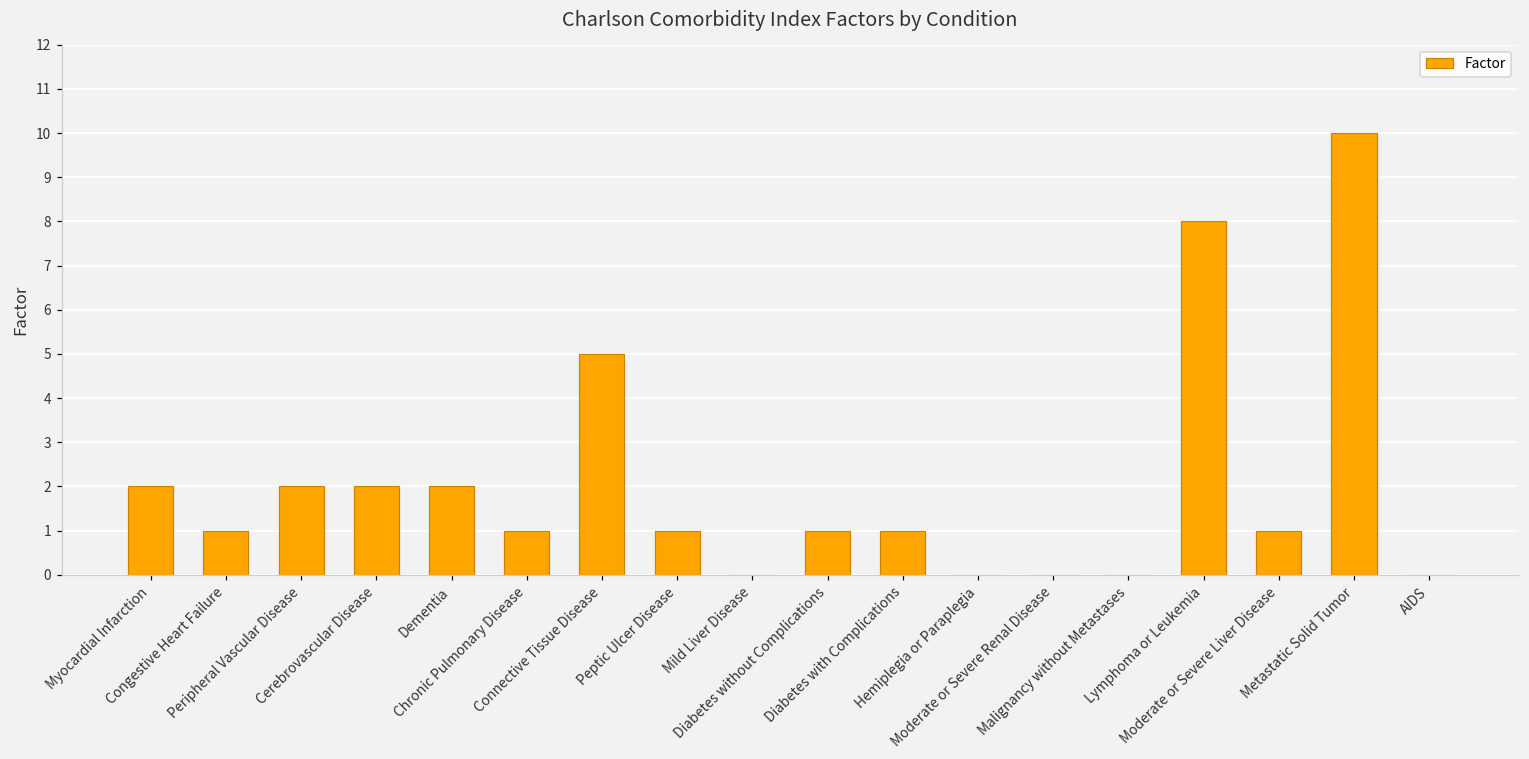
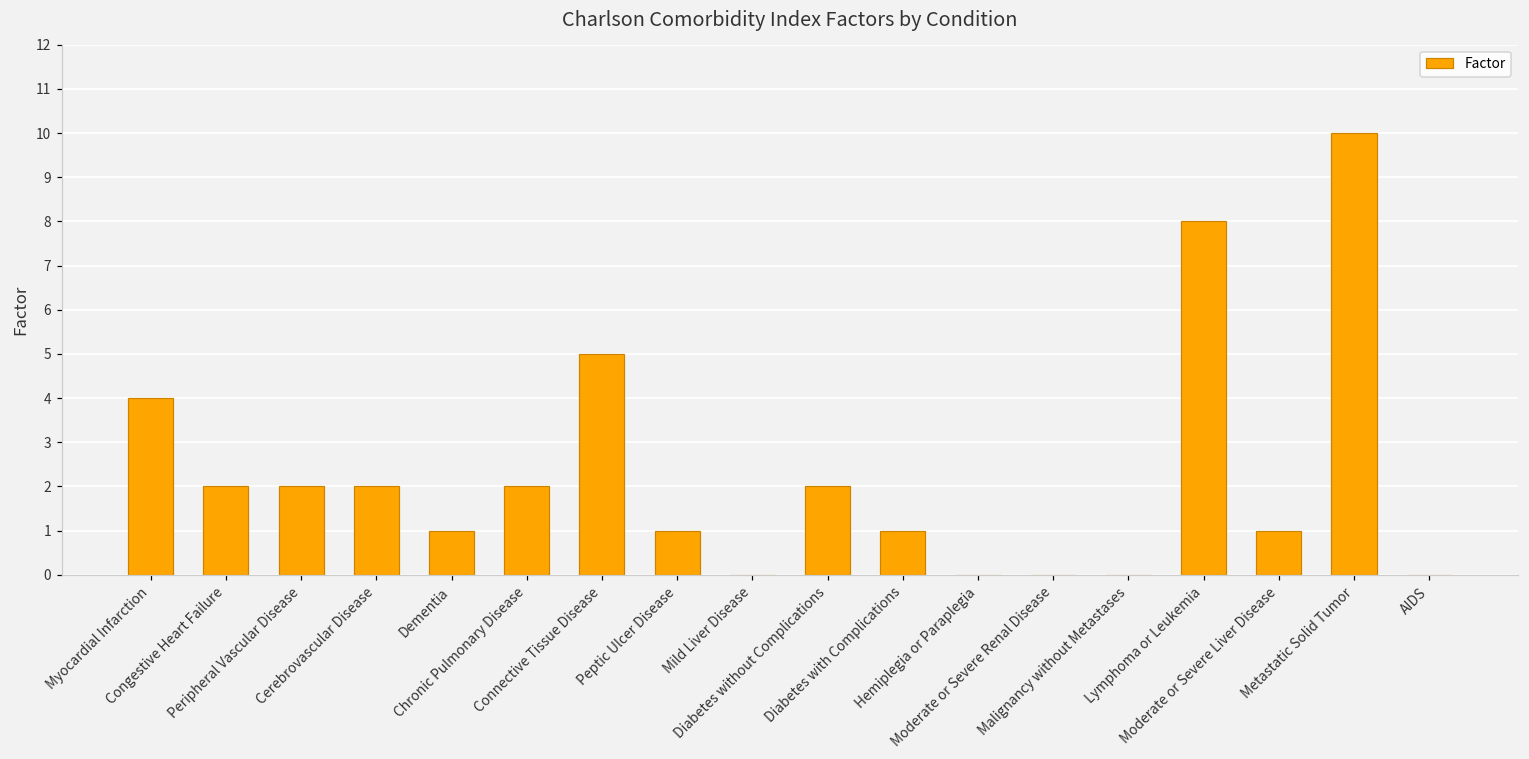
Myocardial Infarction: 2 -> 4
Congestive Heart Failure: 1 -> 2
Dementia: 2 -> 1
Chronic Pulmonary Disease: 1 -> 2
Diabetes without Complications: 1 -> 2
